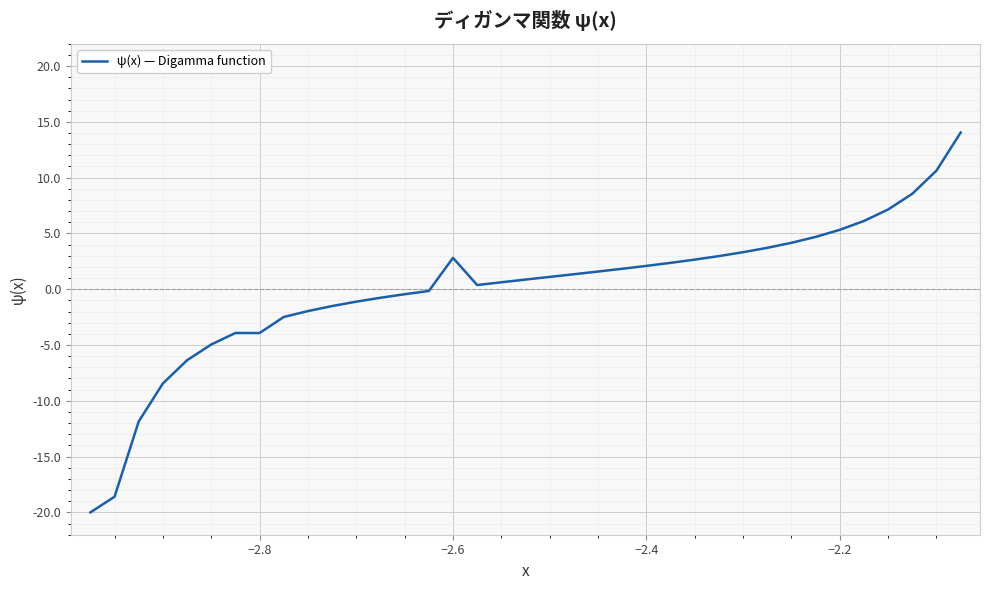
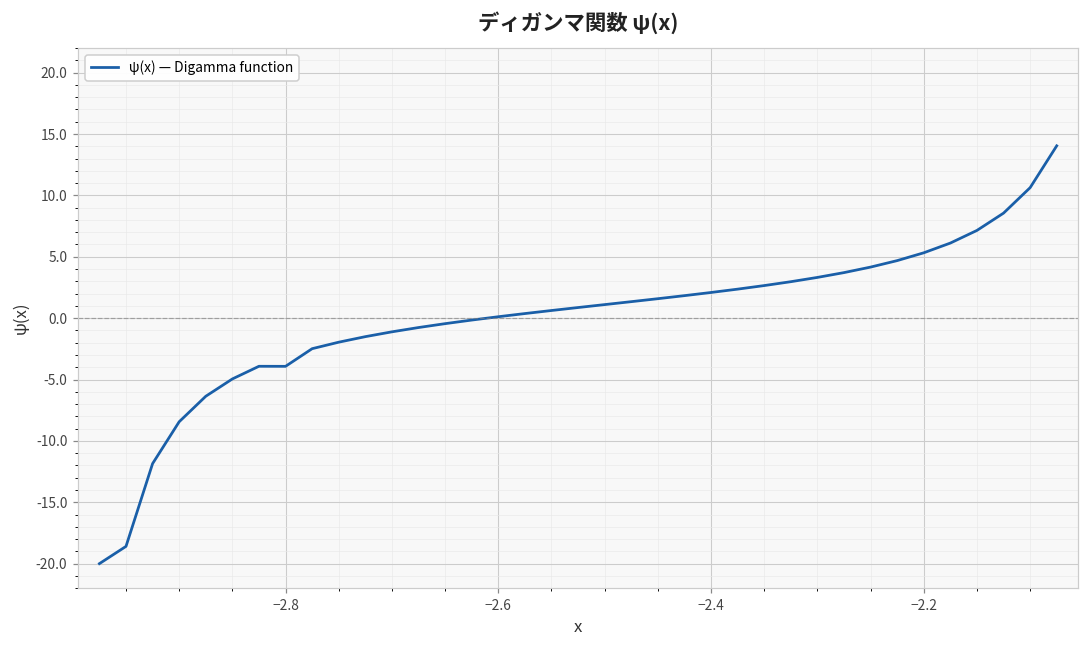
−2.6: 2.8 -> 0.1
